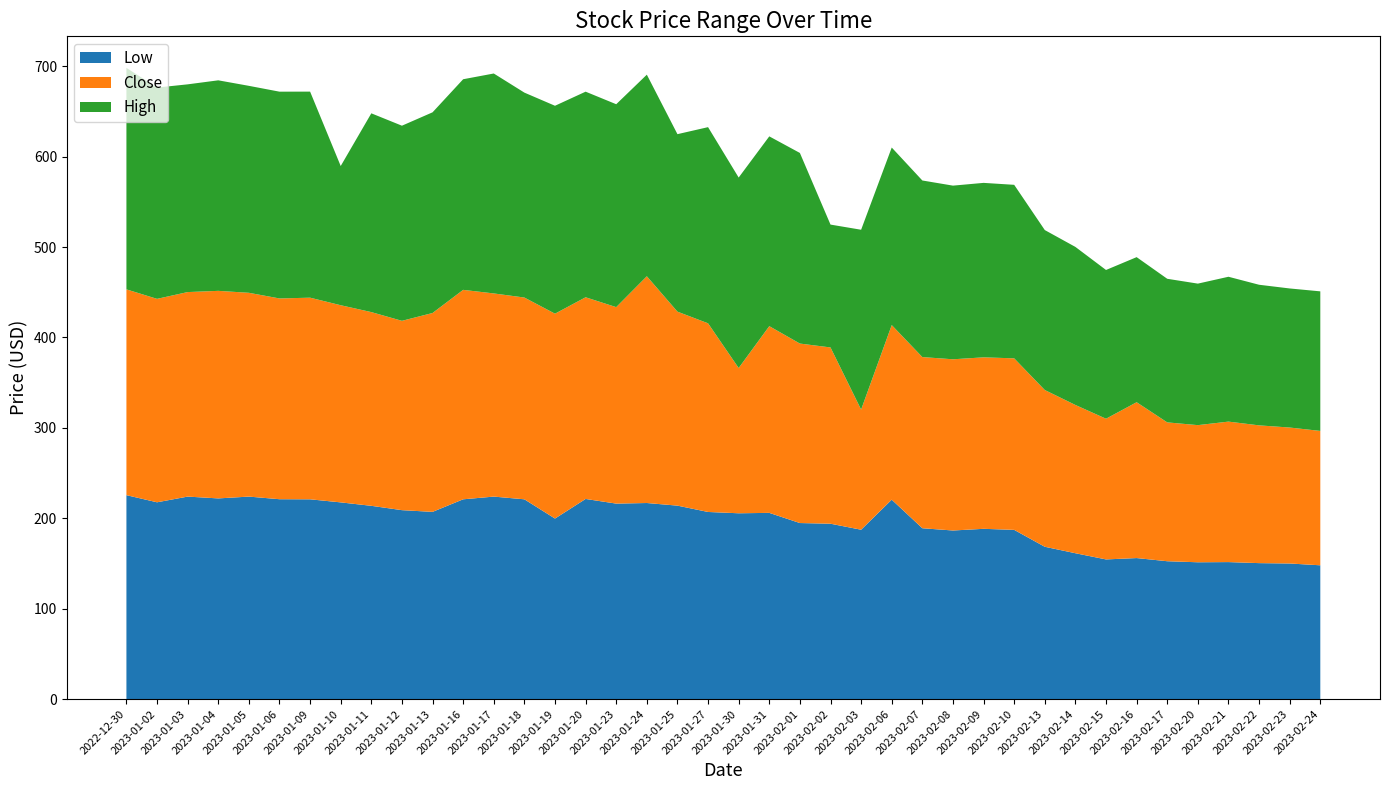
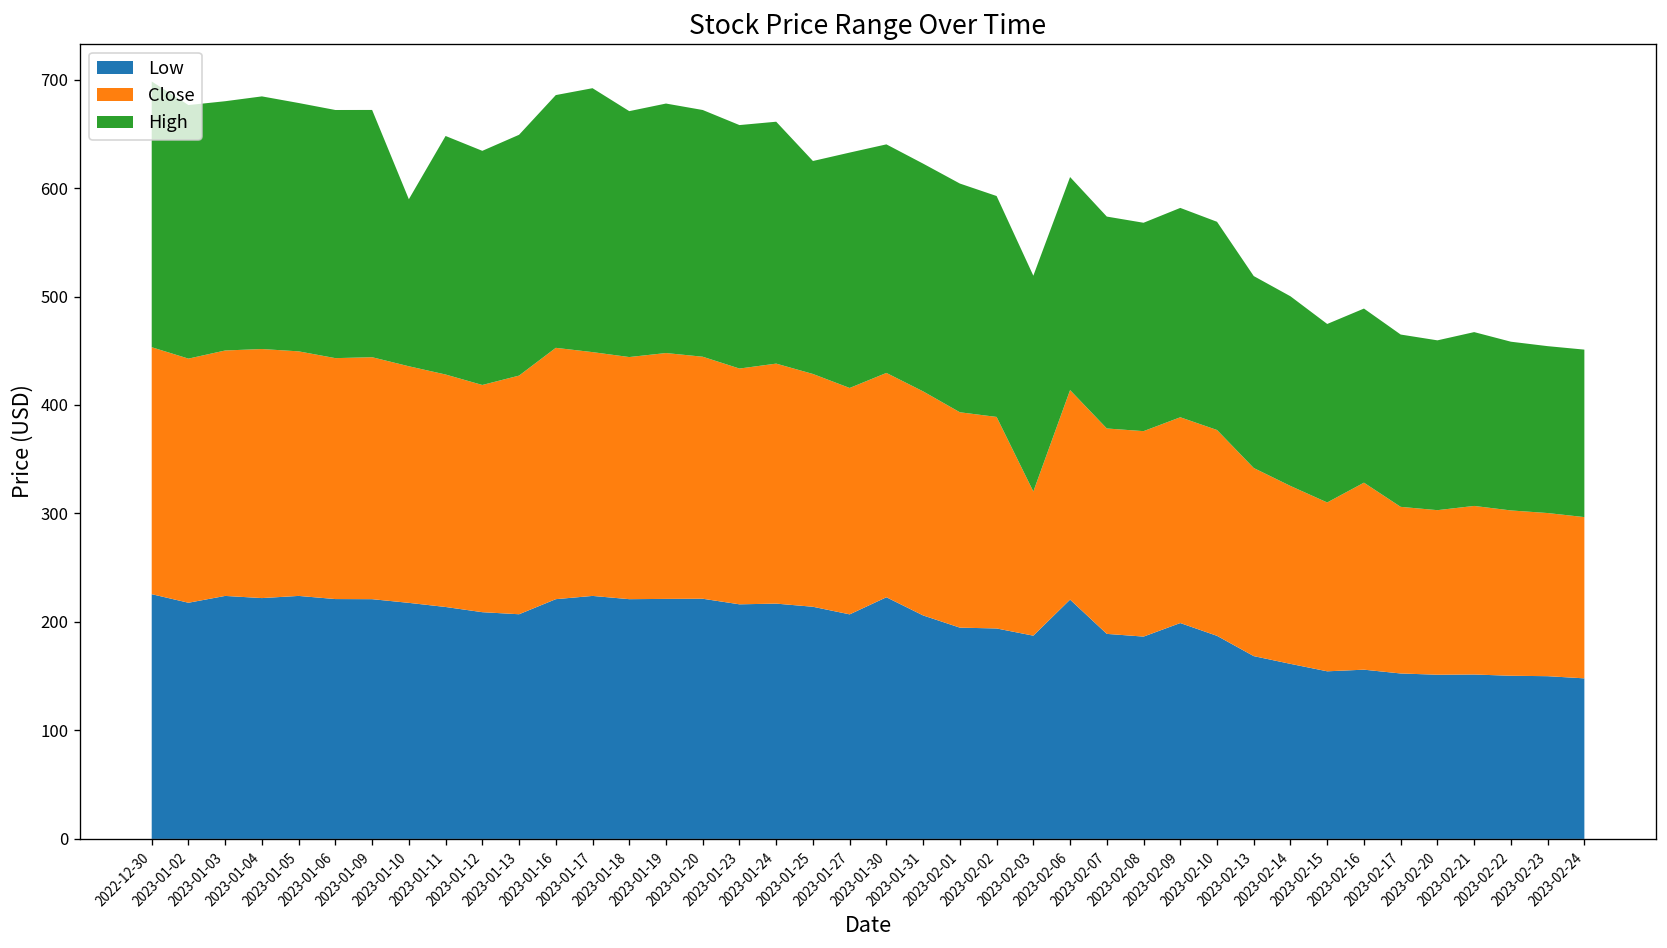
Low, 2023-01-19: 200 -> 220
Close, 2023-01-24: 250 -> 220
Low, 2023-01-30: 210 -> 220
Close, 2023-01-30: 160 -> 210
High, 2023-02-02: 140 -> 200
Low, 2023-02-09: 190 -> 200
